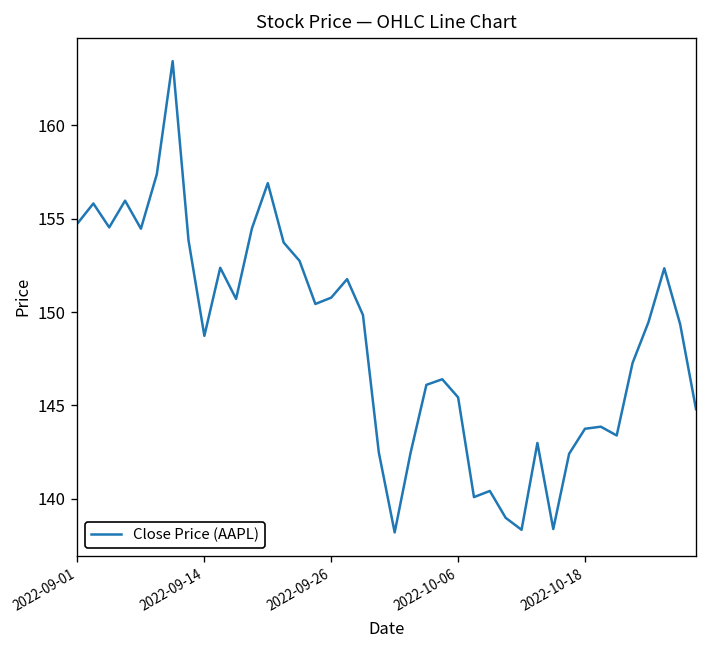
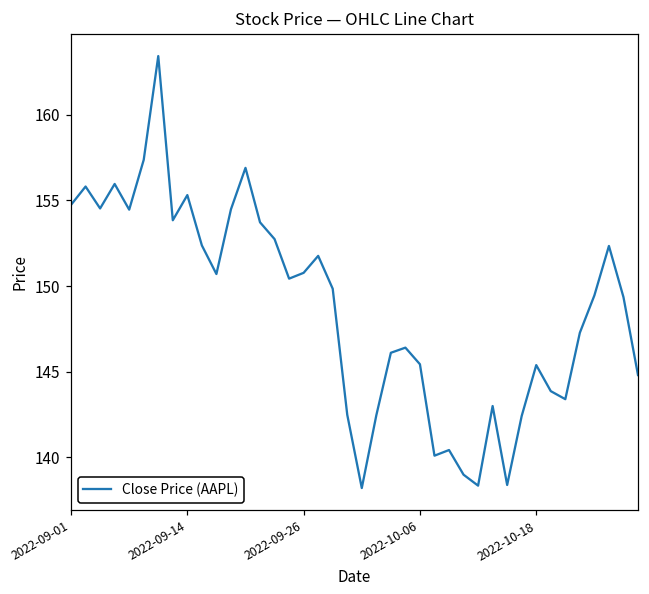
2022-09-14: 148.7 -> 155.3
2022-10-18: 143.8 -> 145.4
